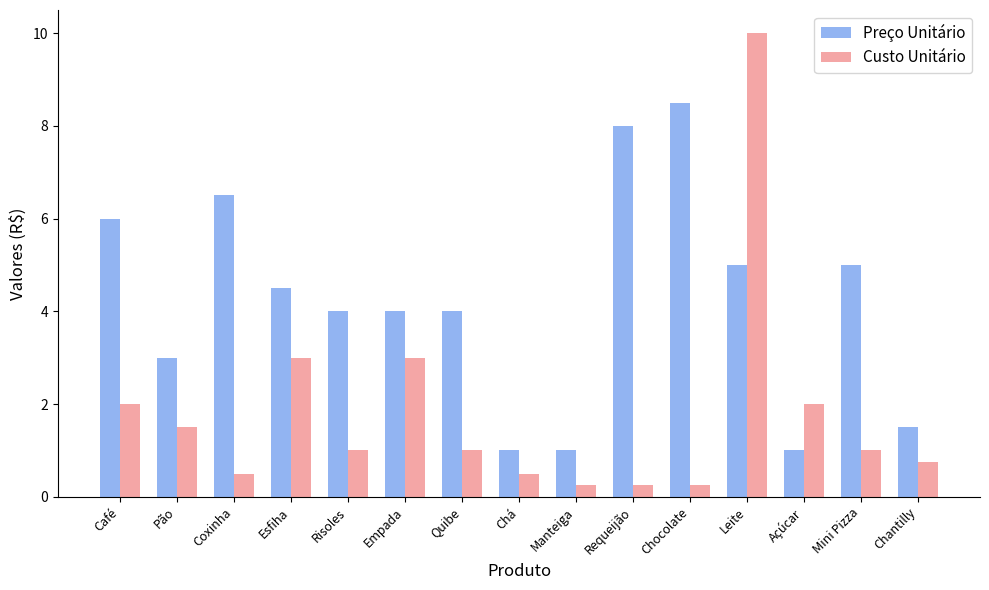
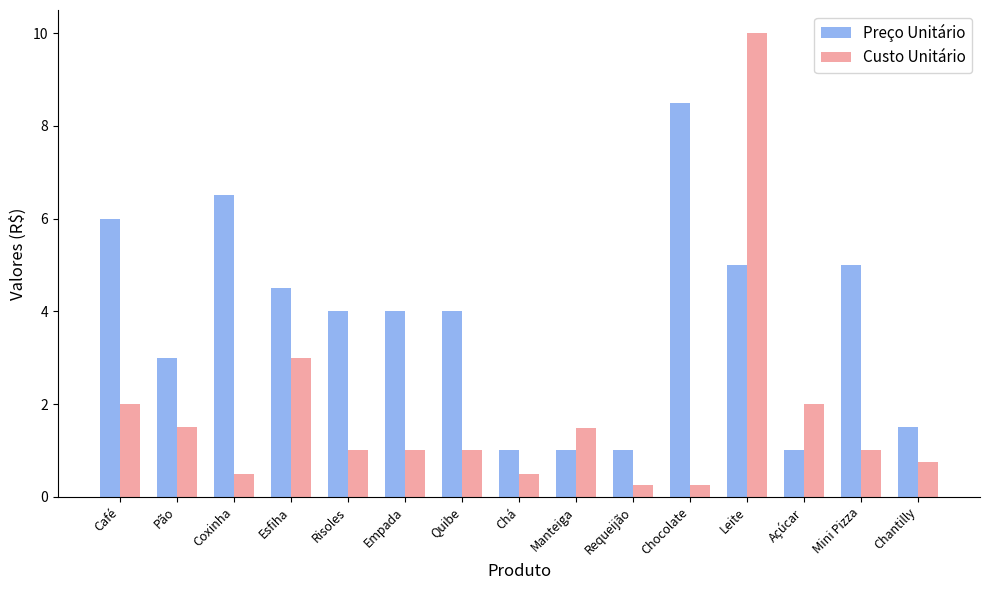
Custo Unitário, Empada: 3 -> 1
Custo Unitário, Manteiga: 0.3 -> 1.5
Preço Unitário, Requeijão: 8 -> 1
